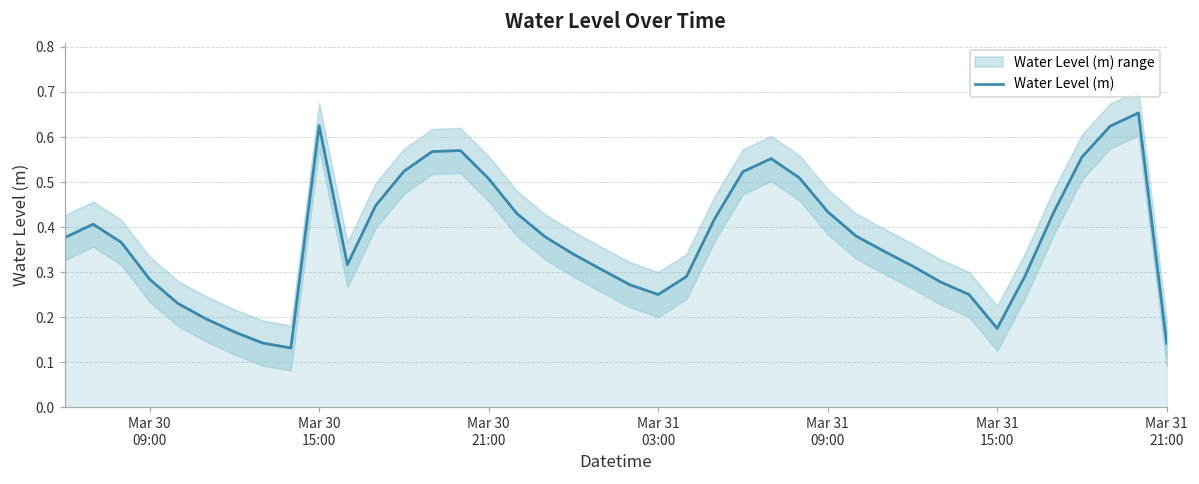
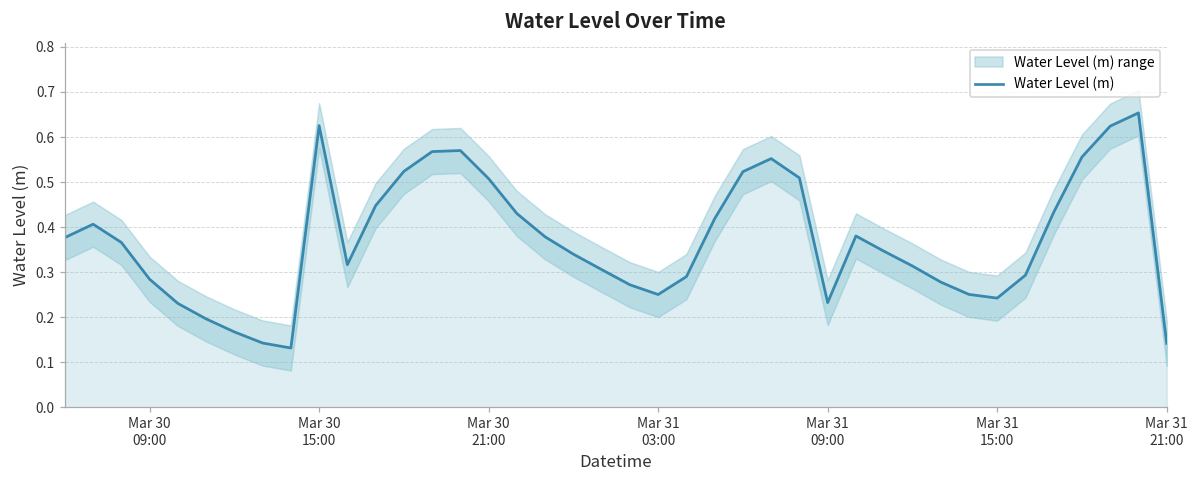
Water Level (m), Mar 31 09:00: 0.43 -> 0.23
Water Level (m), Mar 31 15:00: 0.18 -> 0.24
